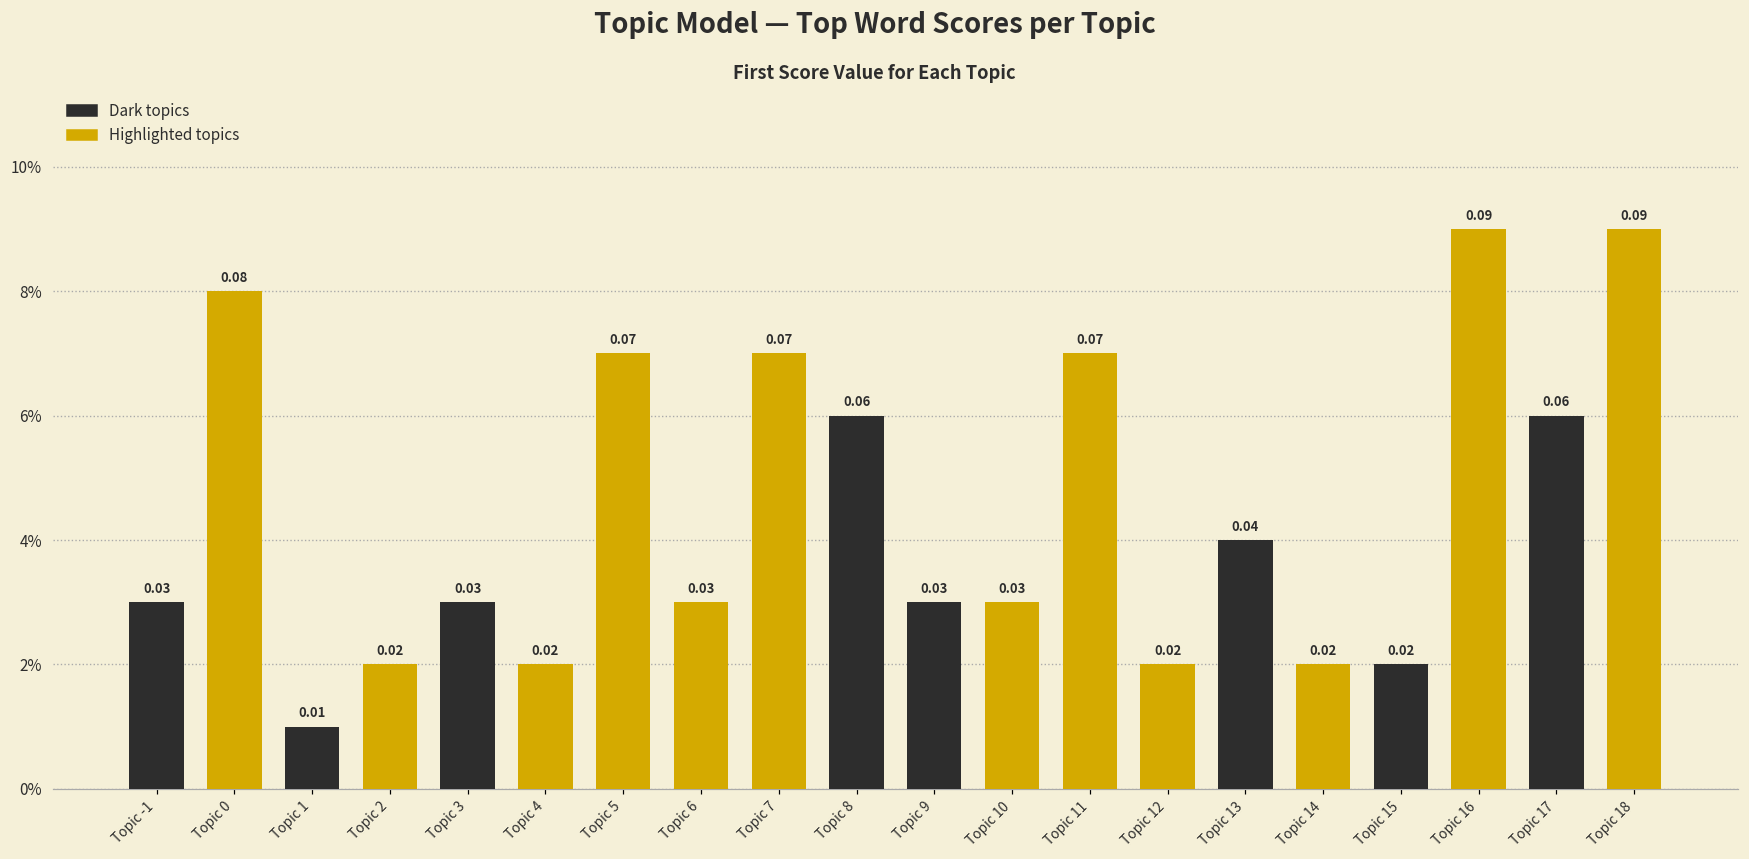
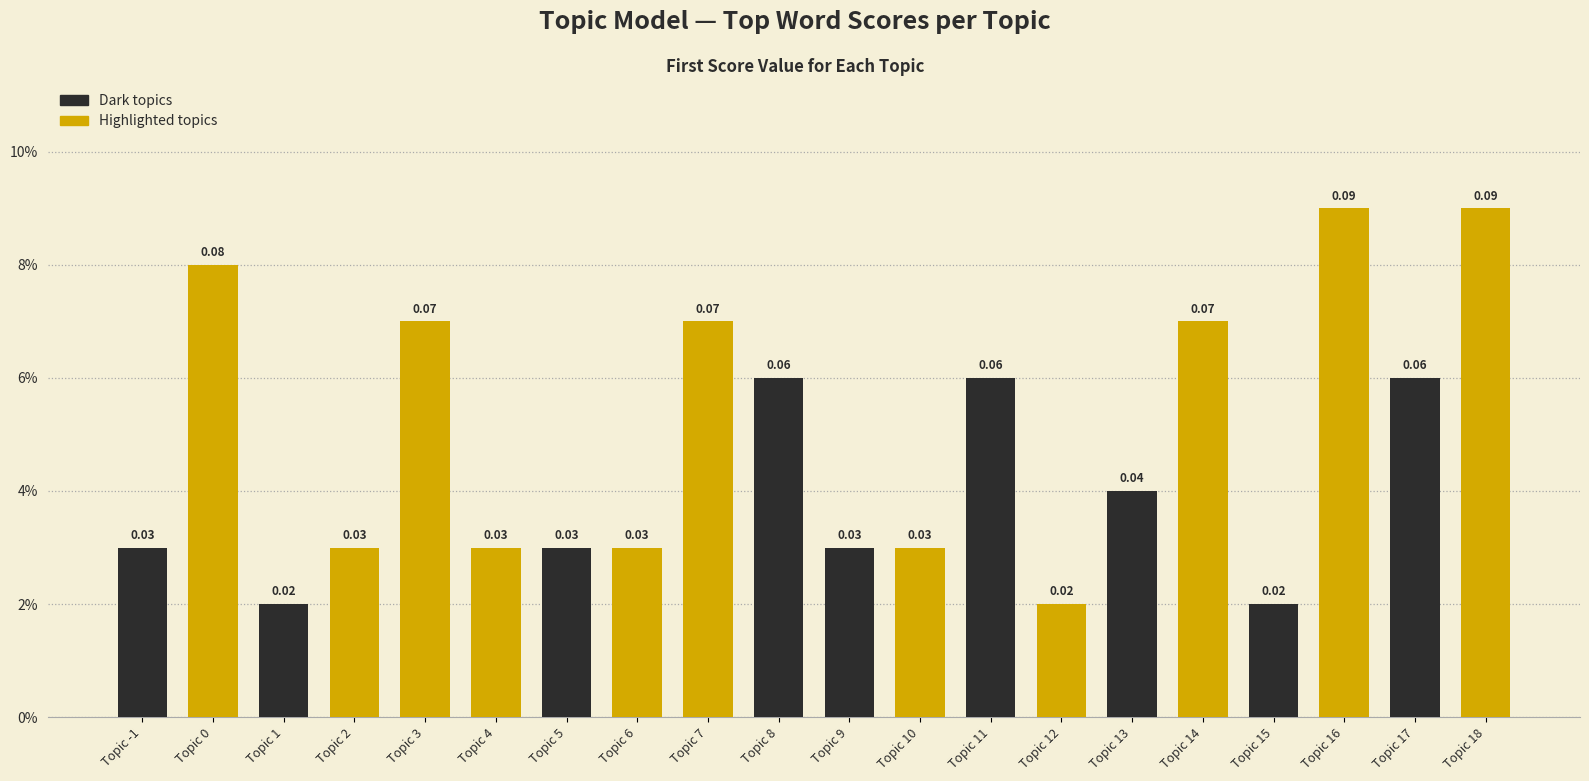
Topic 1: 0.01 -> 0.02
Topic 2: 0.02 -> 0.03
Topic 3: 0.03 -> 0.07
Topic 4: 0.02 -> 0.03
Topic 5: 0.07 -> 0.03
Topic 11: 0.07 -> 0.06
Topic 14: 0.02 -> 0.07
